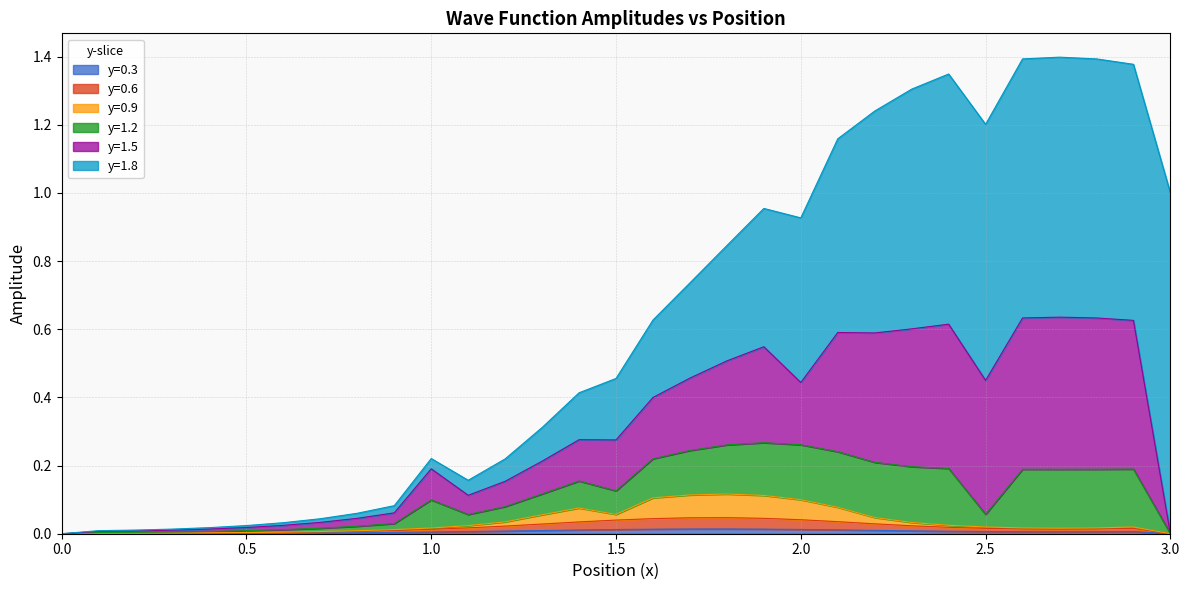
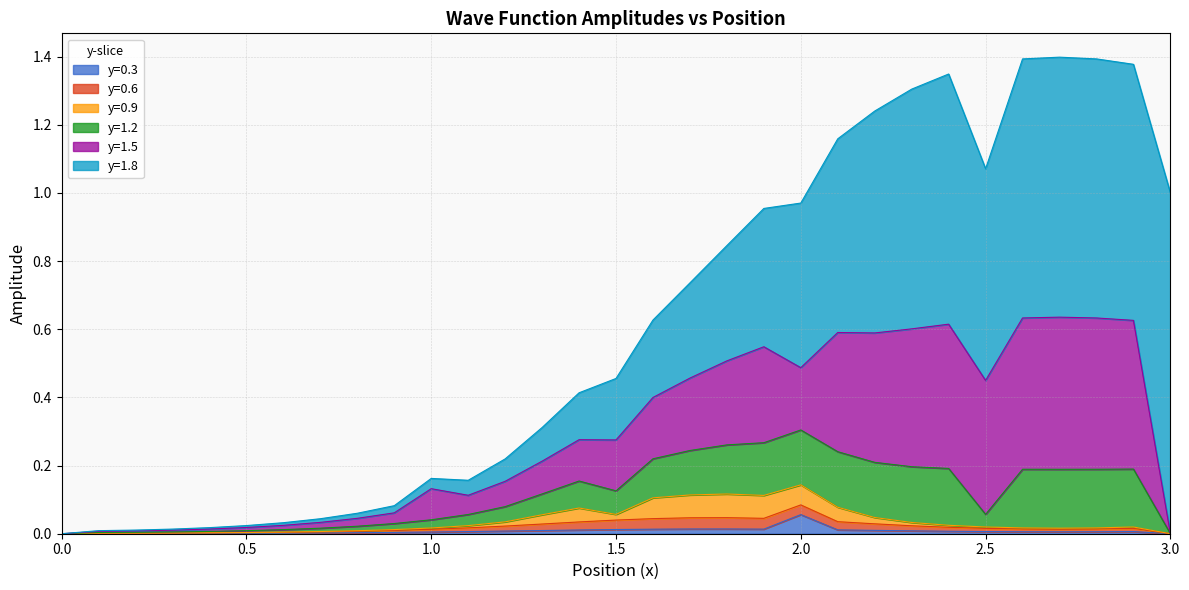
y=1.2, 1.0: 0.08 -> 0.02
y=0.3, 2.0: 0.01 -> 0.06
y=1.8, 2.5: 0.75 -> 0.62
